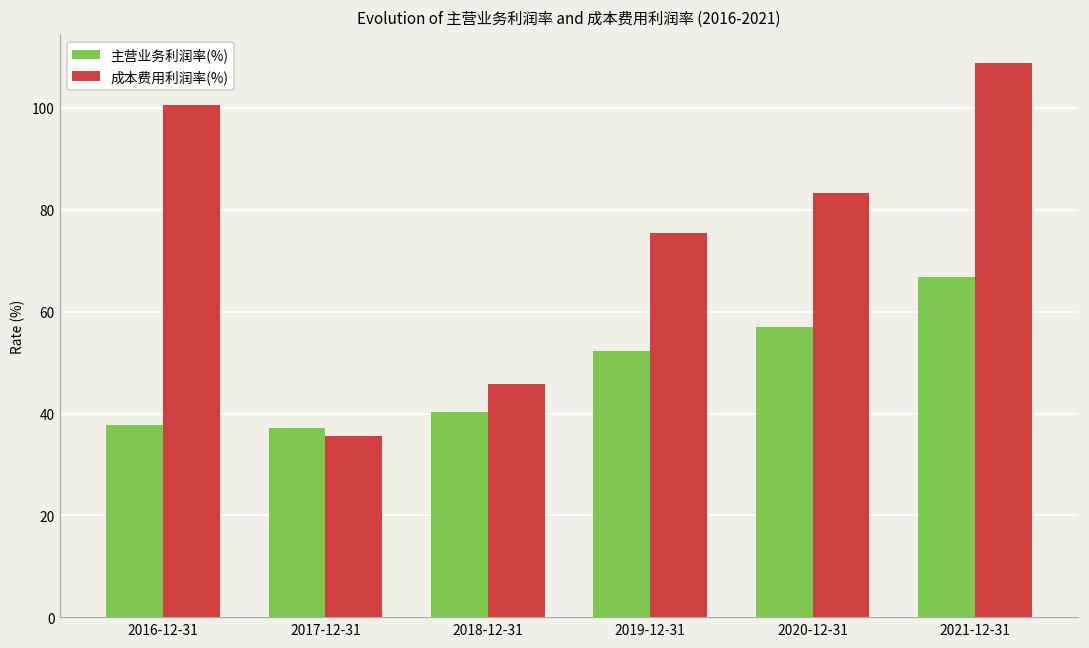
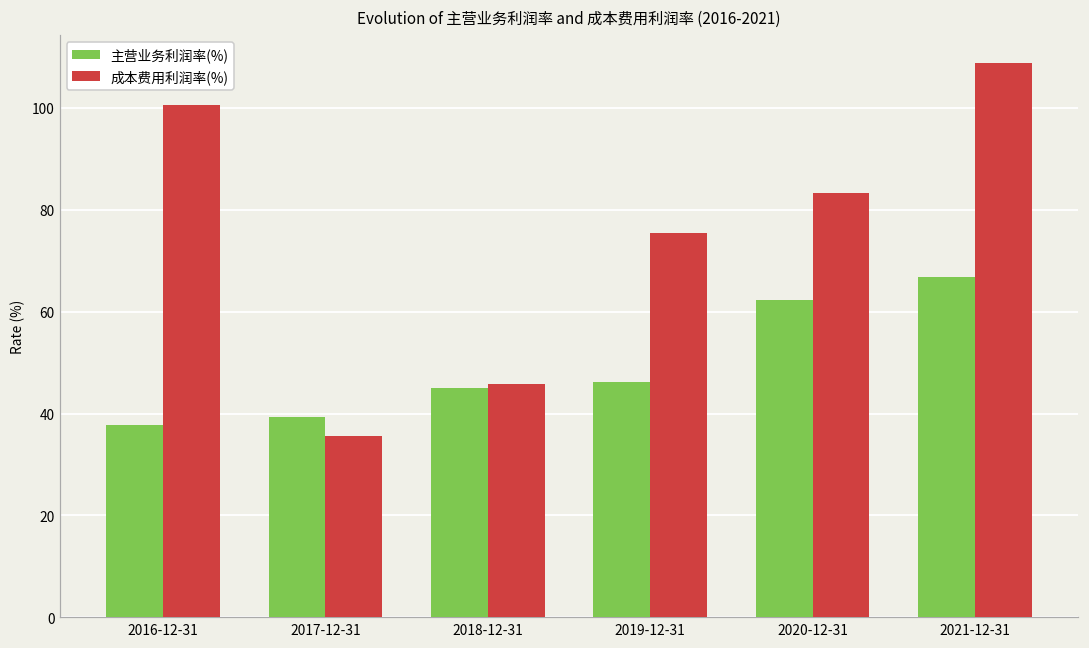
主营业务利润率(%), 2017-12-31: 37 -> 39
主营业务利润率(%), 2018-12-31: 40 -> 45
主营业务利润率(%), 2019-12-31: 52 -> 46
主营业务利润率(%), 2020-12-31: 57 -> 62
